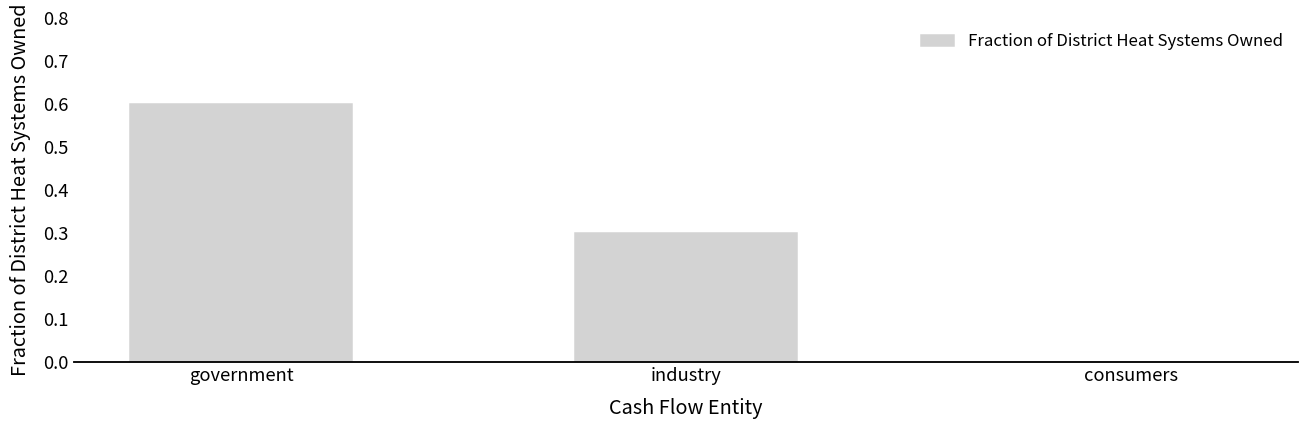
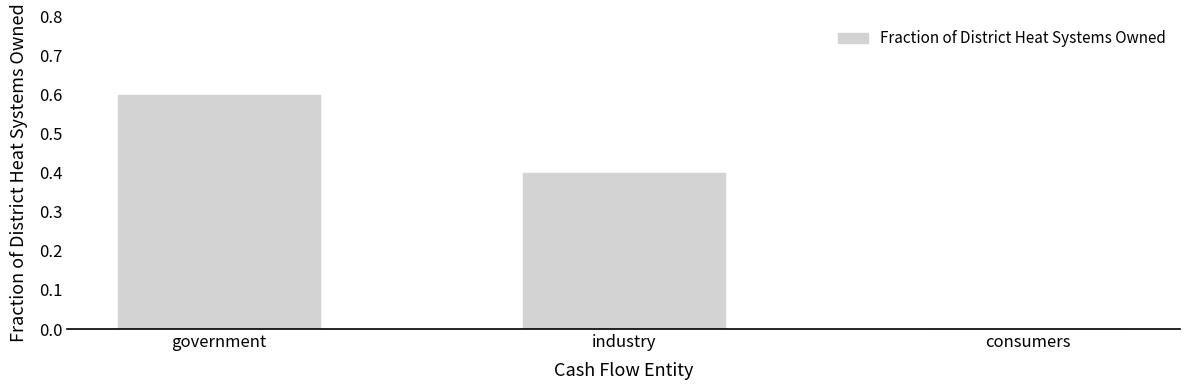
industry: 0.3 -> 0.4
